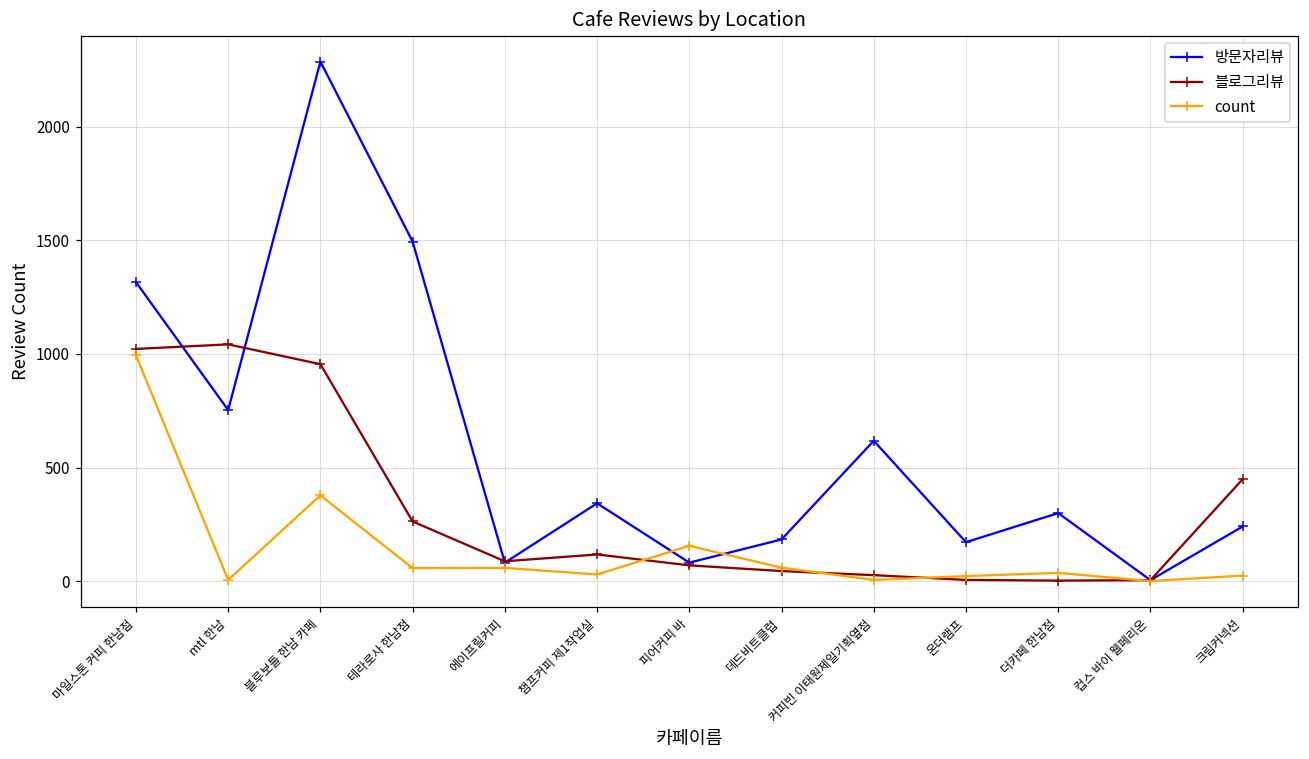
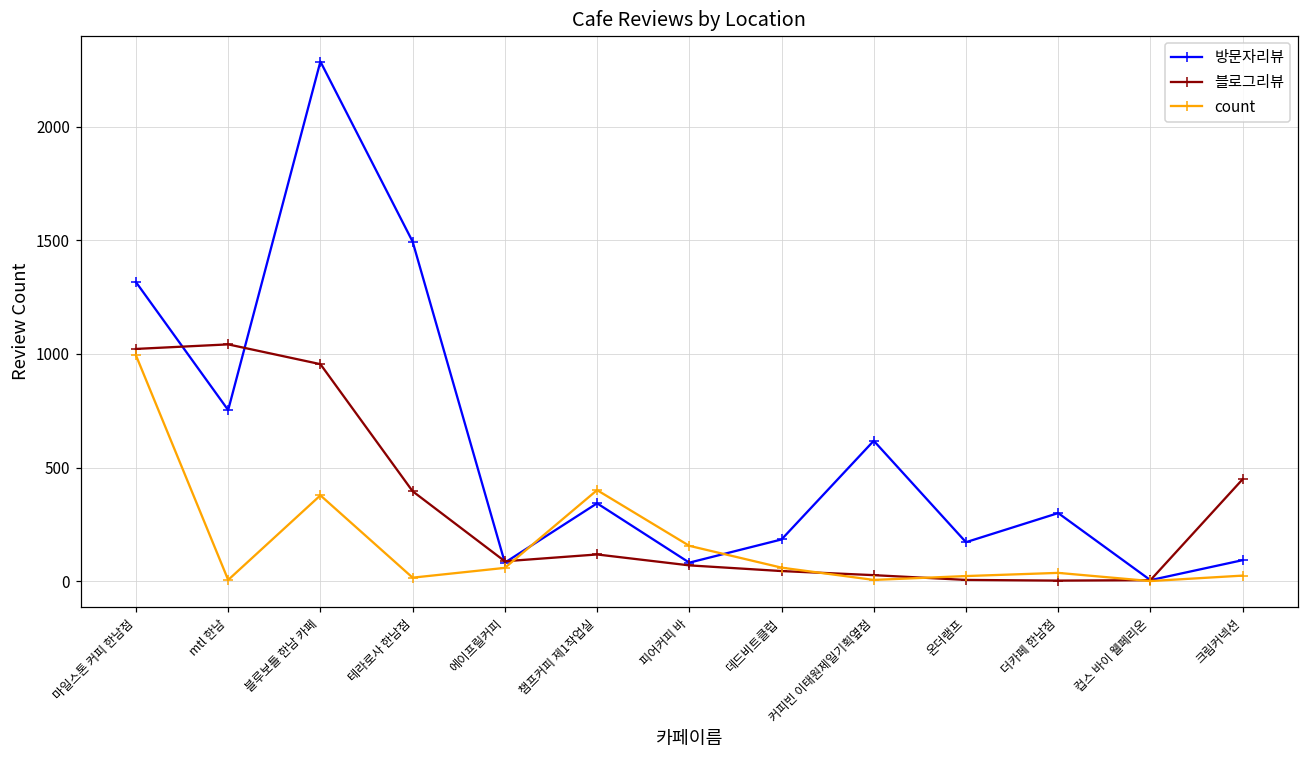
블로그리뷰, 테라로사 한남점: 260 -> 400
count, 테라로사 한남점: 60 -> 20
count, 챔프커피 제1작업실: 30 -> 400
방문자리뷰, 크림커넥션: 240 -> 90
